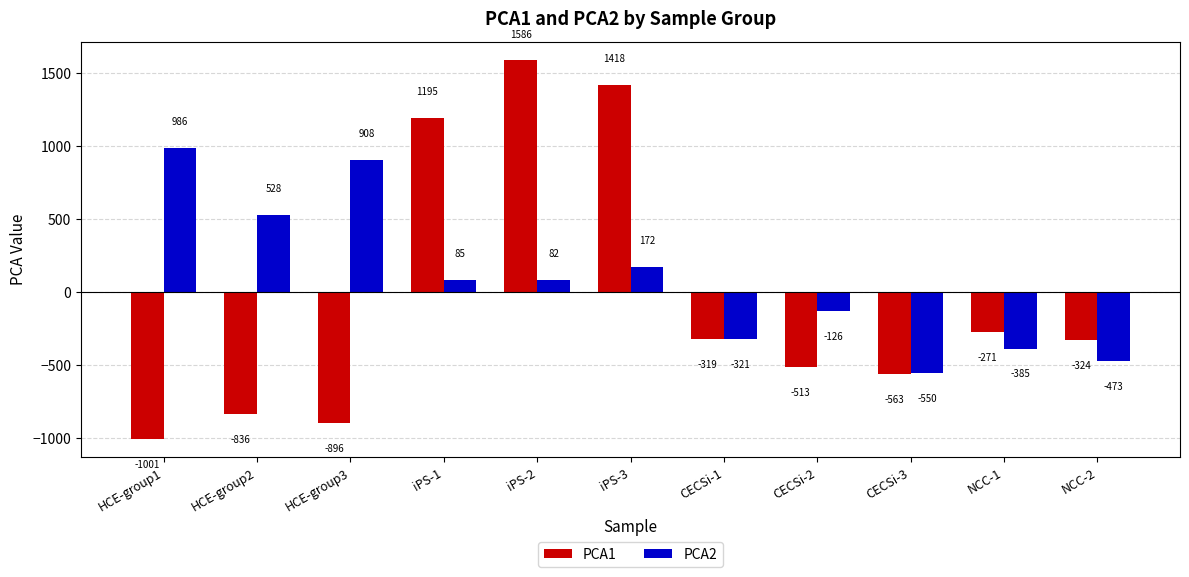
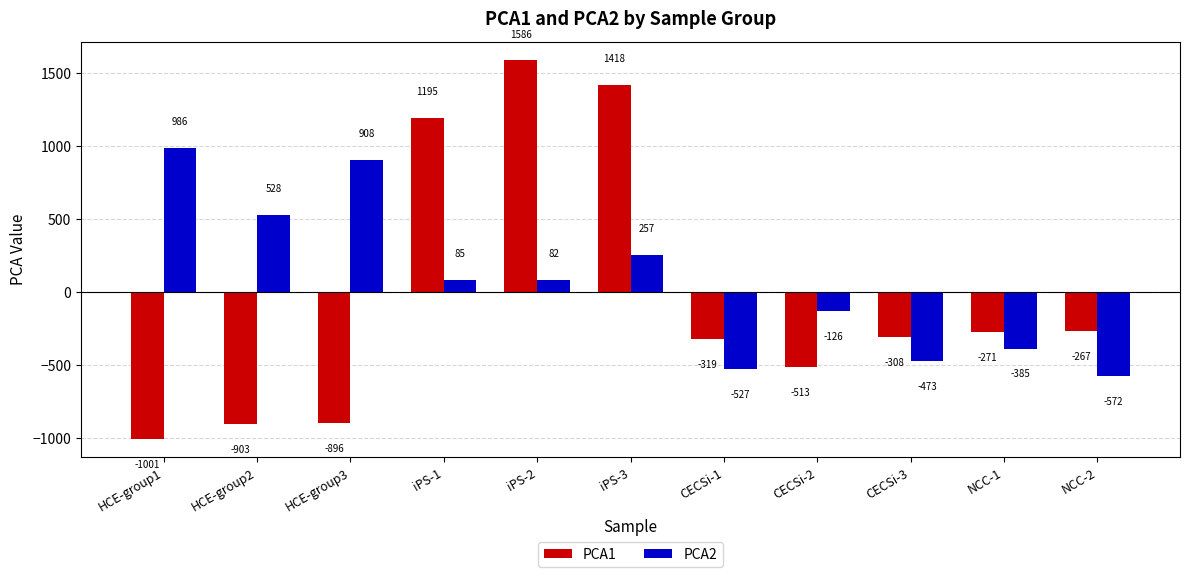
PCA1, HCE-group2: -836 -> -903
PCA2, iPS-3: 172 -> 257
PCA2, CECSi-1: -321 -> -527
PCA1, CECSi-3: -563 -> -308
PCA2, CECSi-3: -550 -> -473
PCA1, NCC-2: -324 -> -267
PCA2, NCC-2: -473 -> -572
